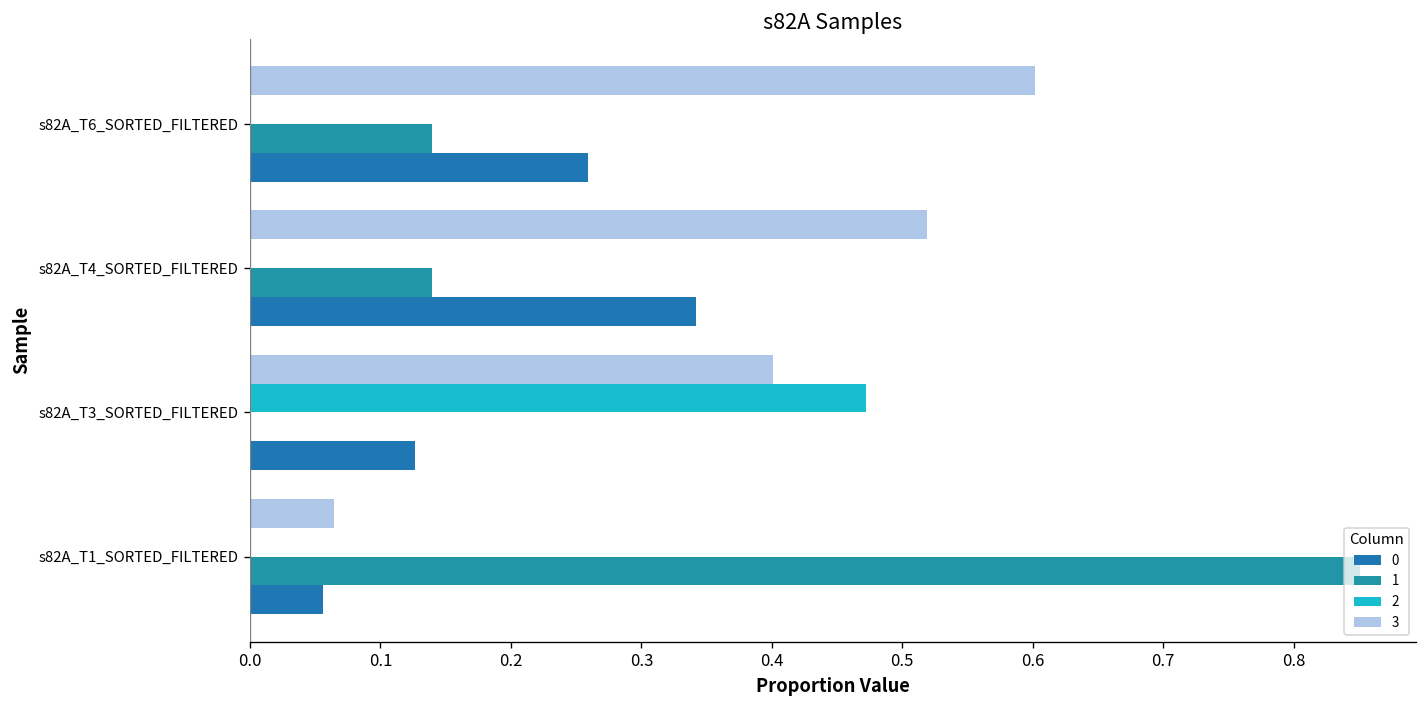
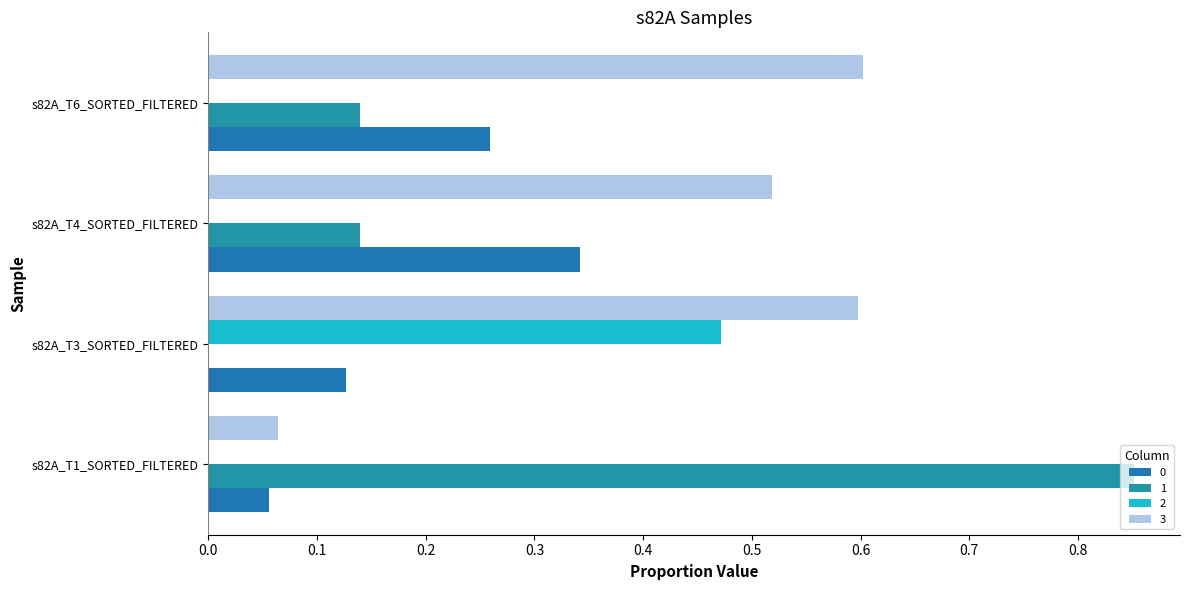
3, s82A_T3_SORTED_FILTERED: 0.401 -> 0.597
